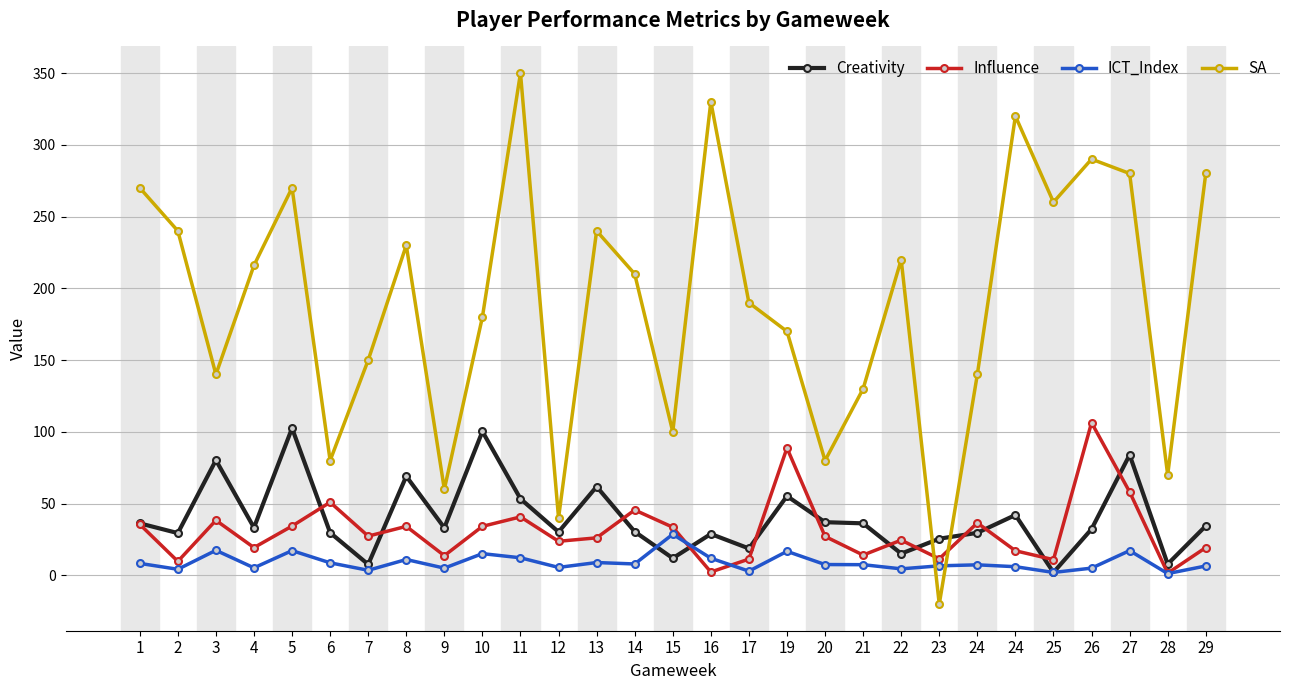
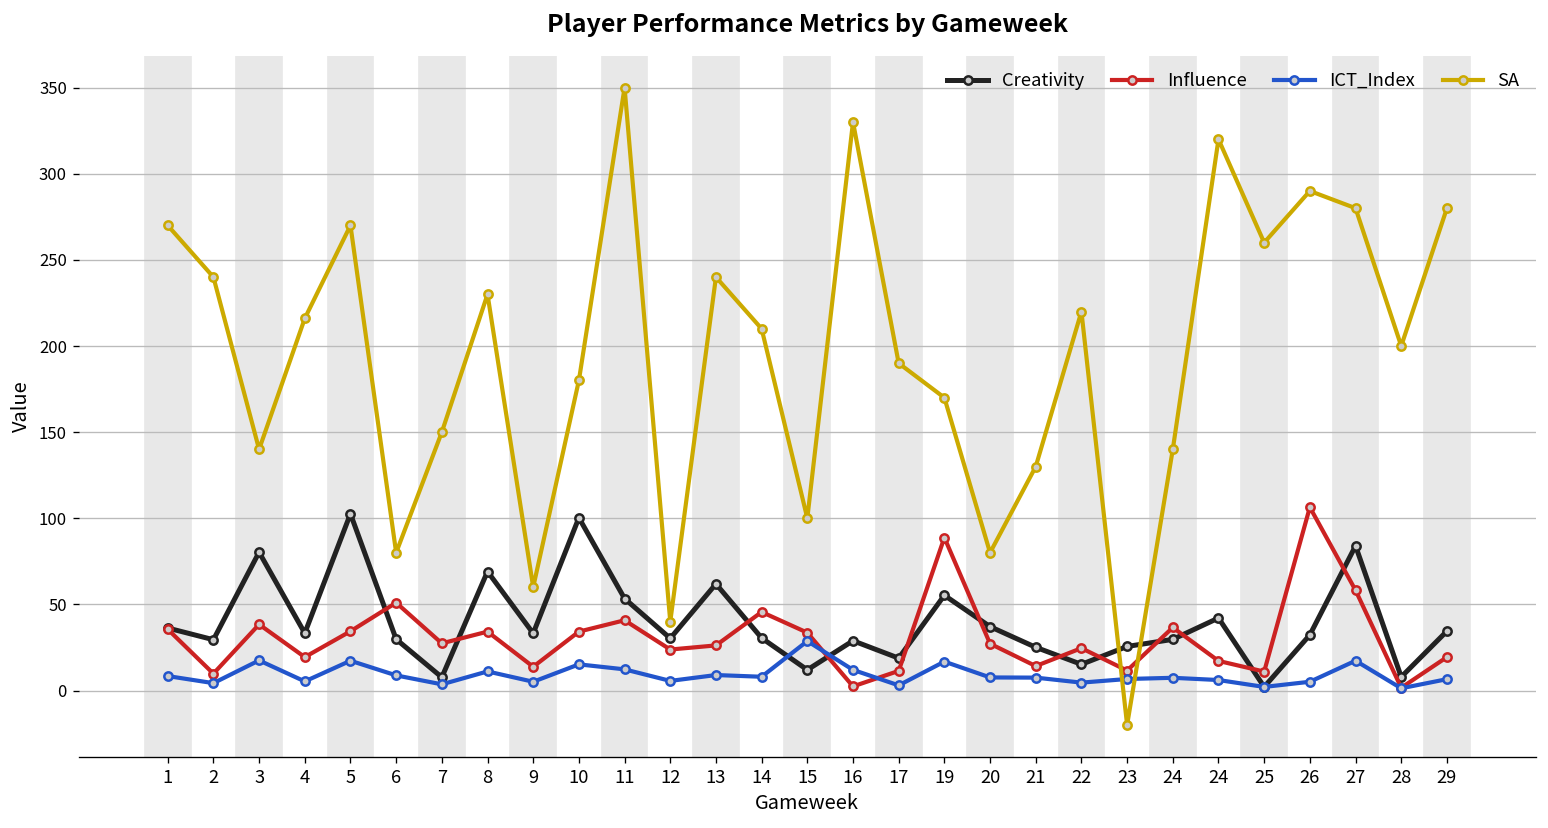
Creativity, 21: 36 -> 25
SA, 28: 70 -> 200
